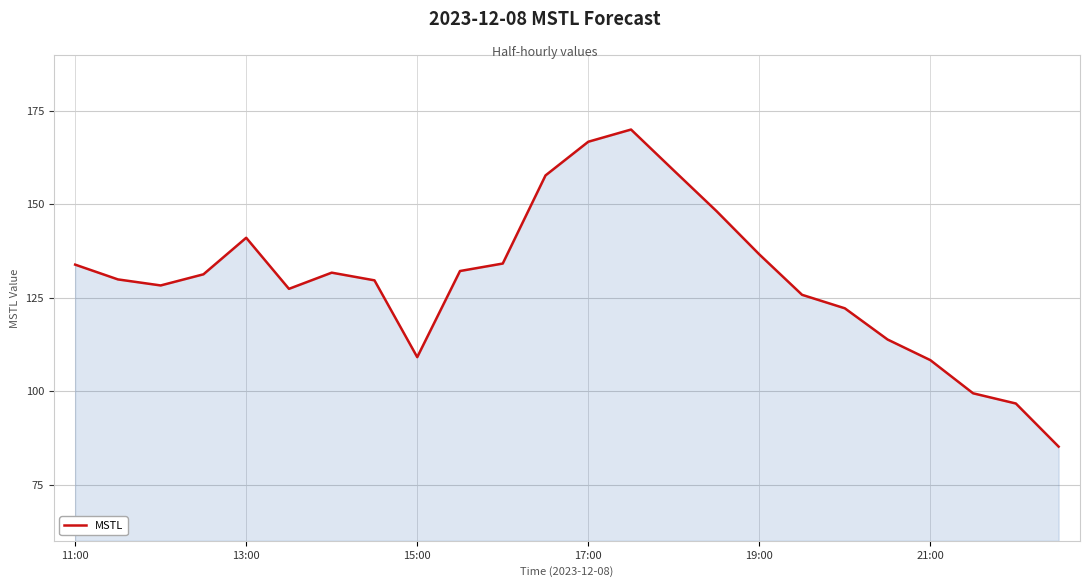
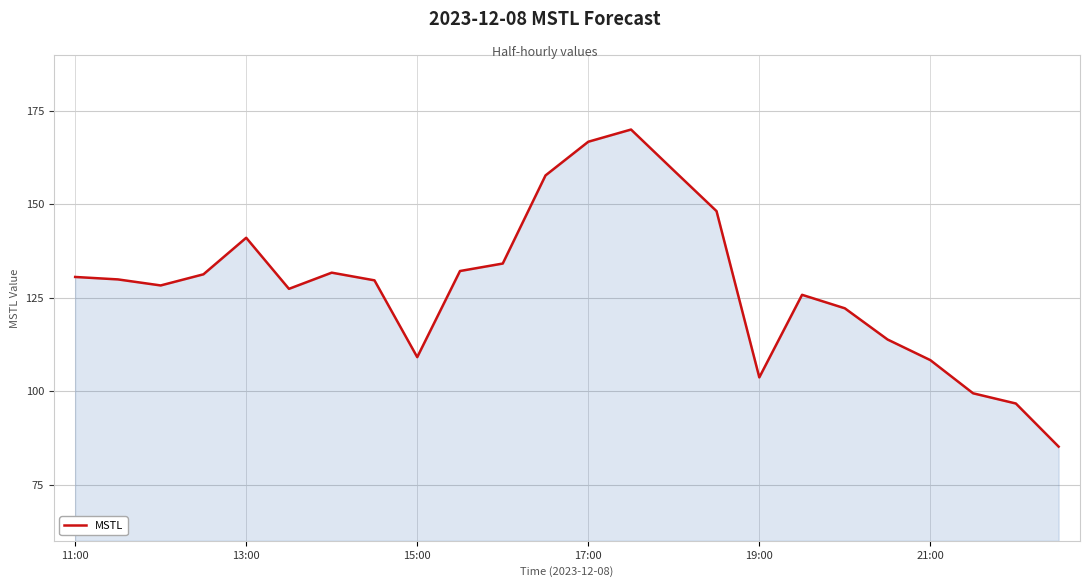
11:00: 134 -> 131
19:00: 137 -> 104
